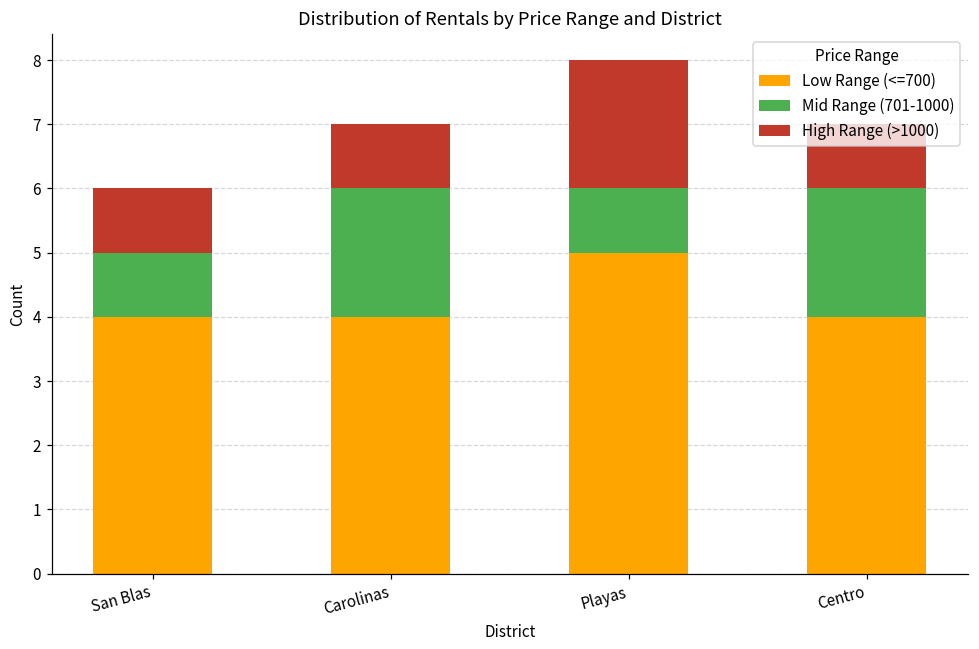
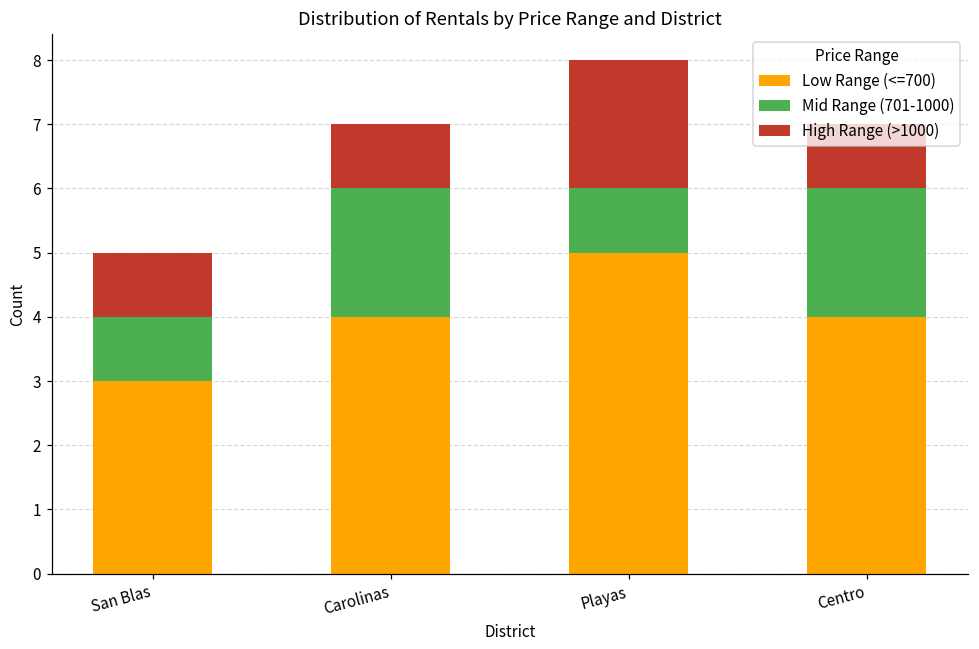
Low Range (<=700), San Blas: 4 -> 3
